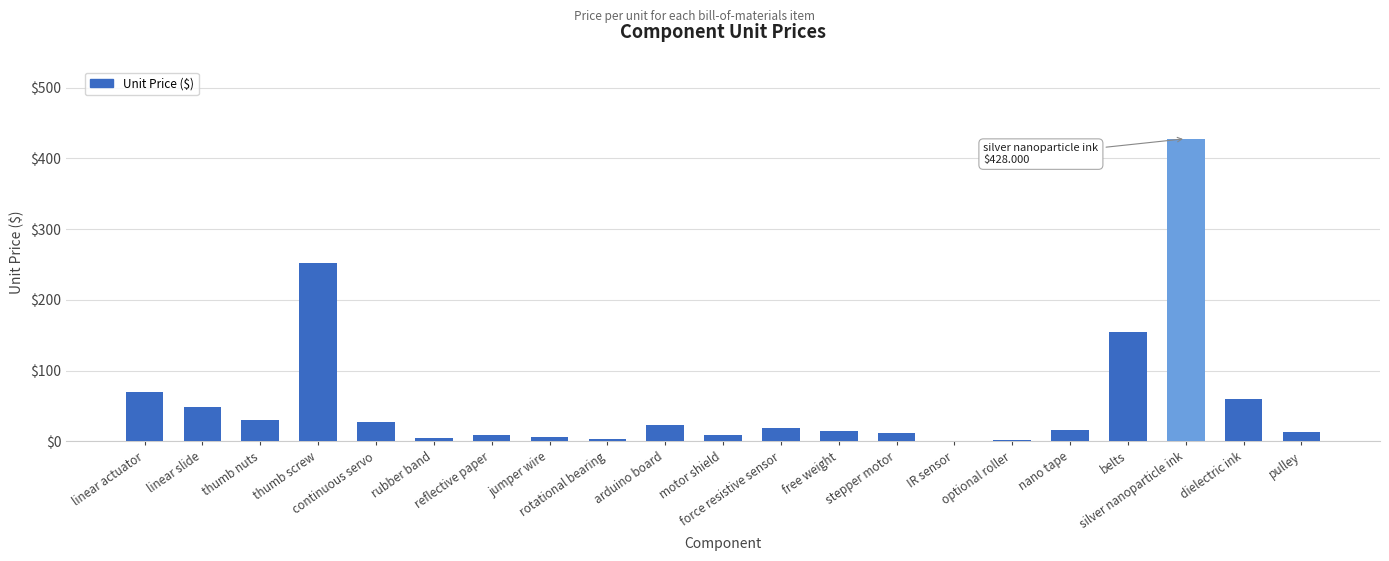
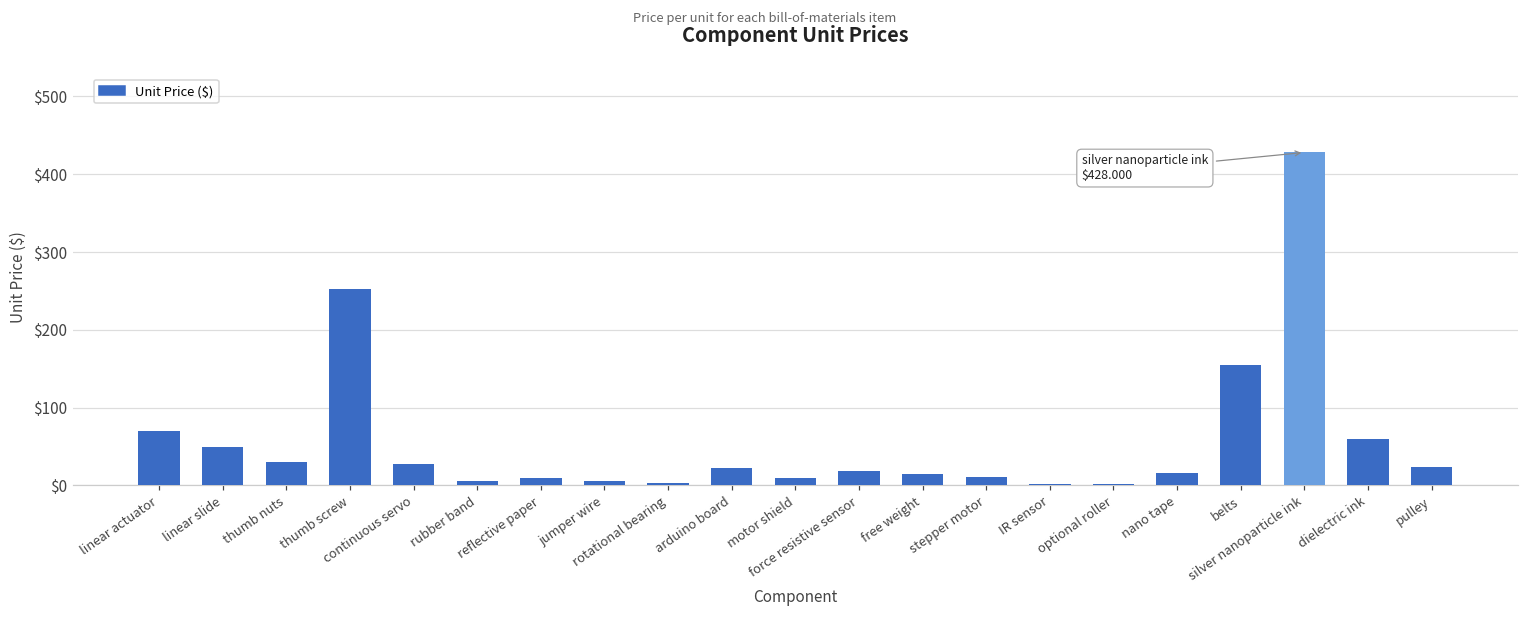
pulley: $10 -> $20
